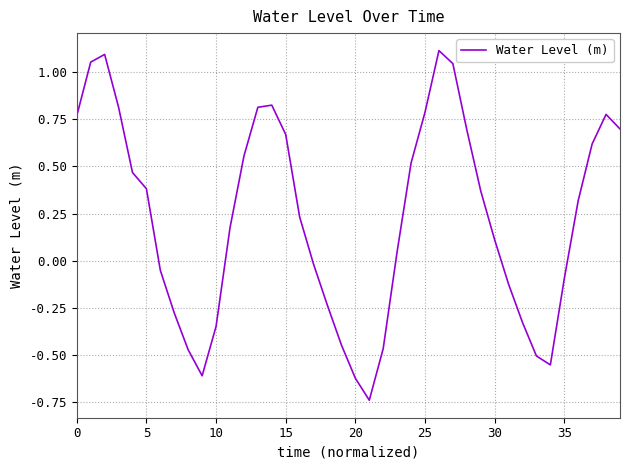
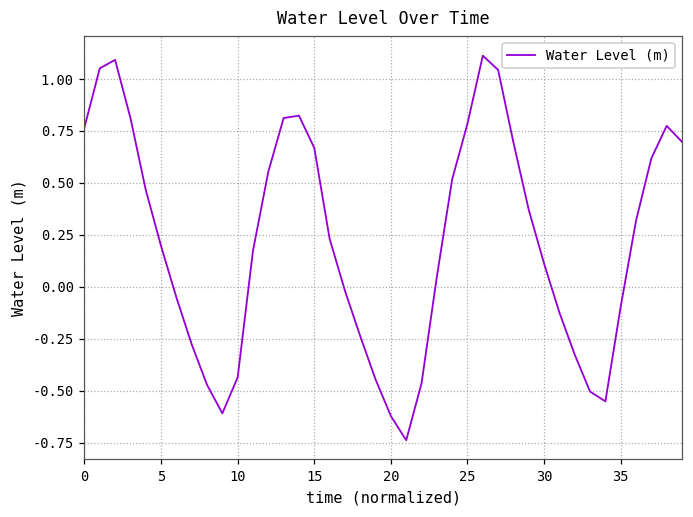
5: 0.38 -> 0.20
10: -0.35 -> -0.44
